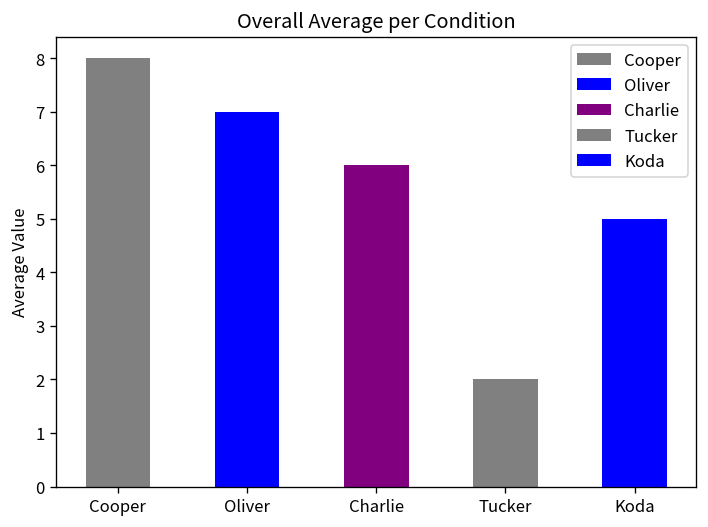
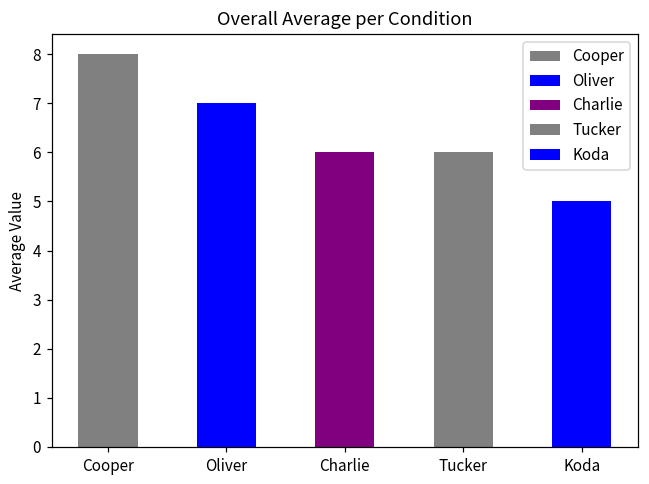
Tucker: 2 -> 6
